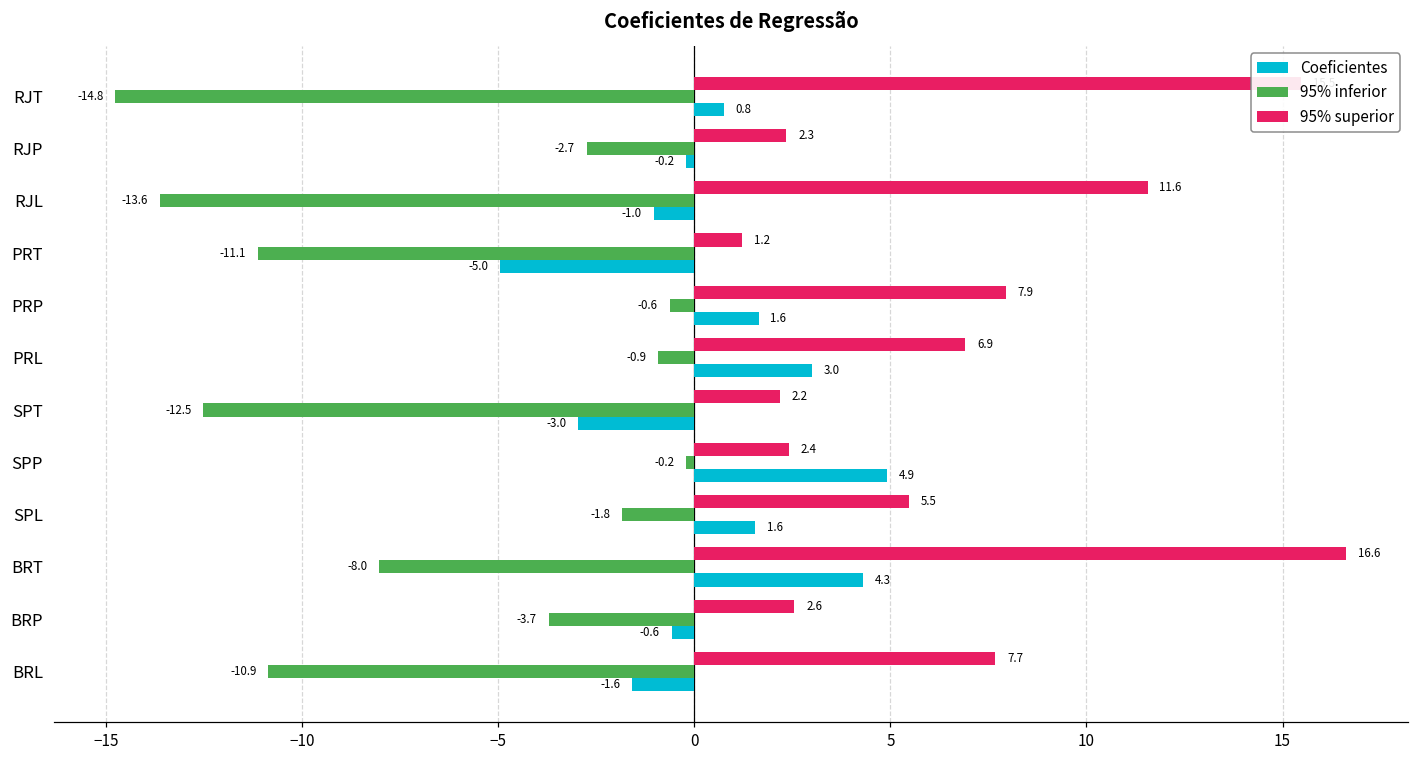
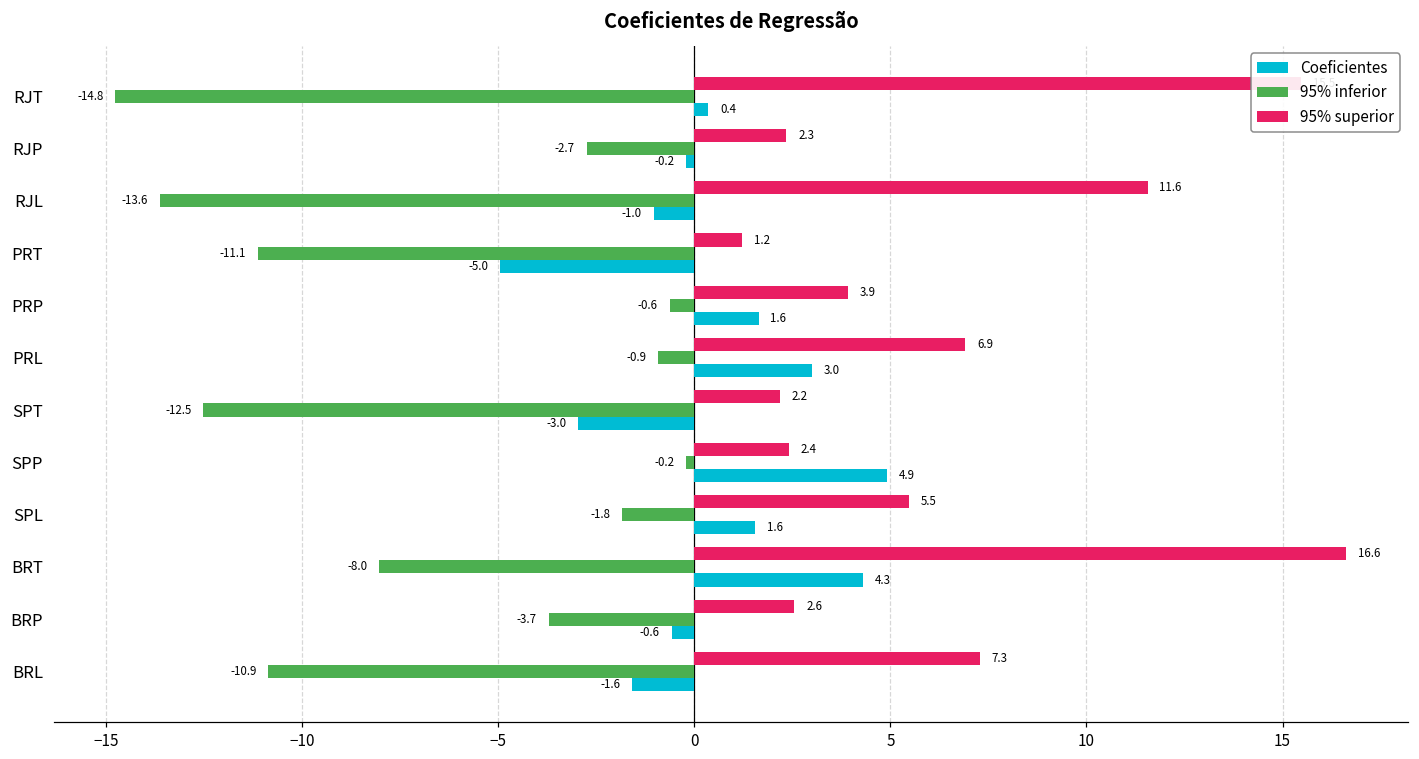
Coeficientes, RJT: 0.8 -> 0.4
95% superior, PRP: 7.9 -> 3.9
95% superior, BRL: 7.7 -> 7.3
